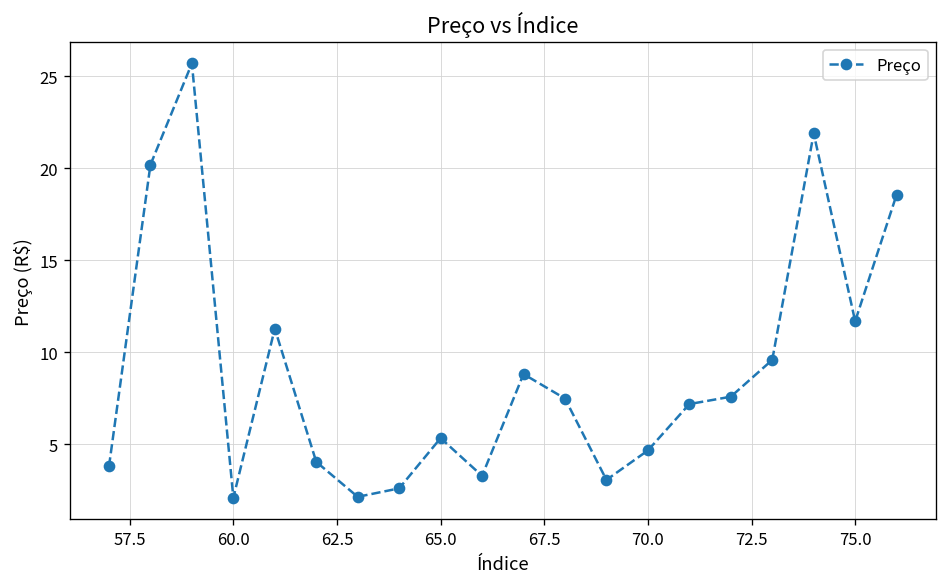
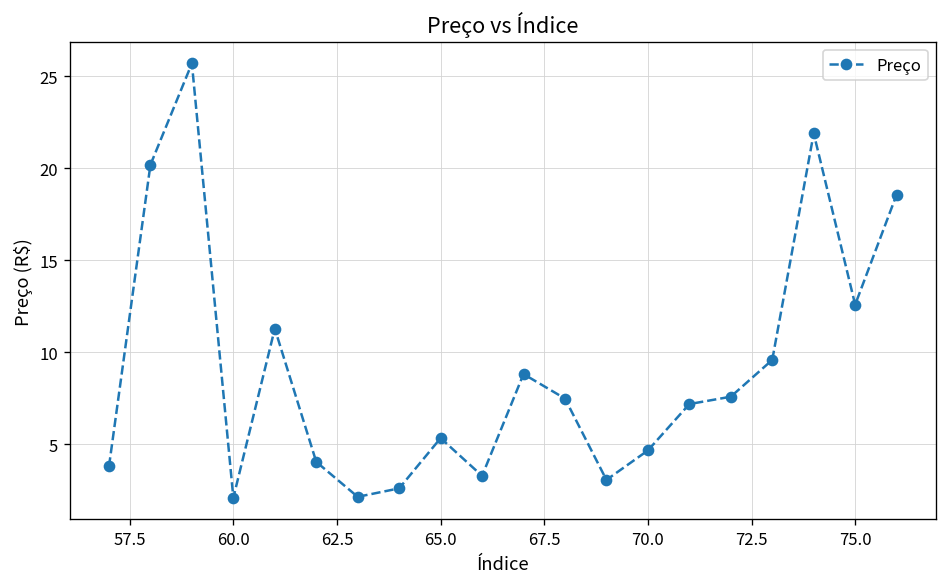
75.0: 11.7 -> 12.6
